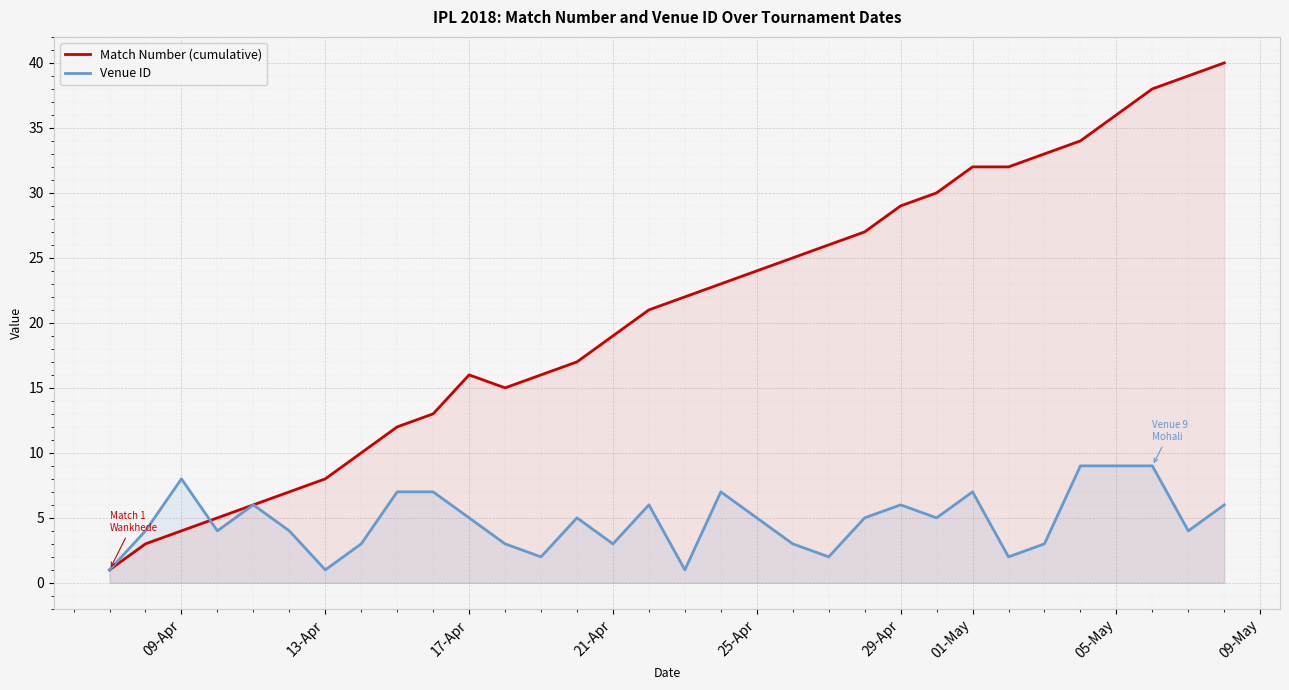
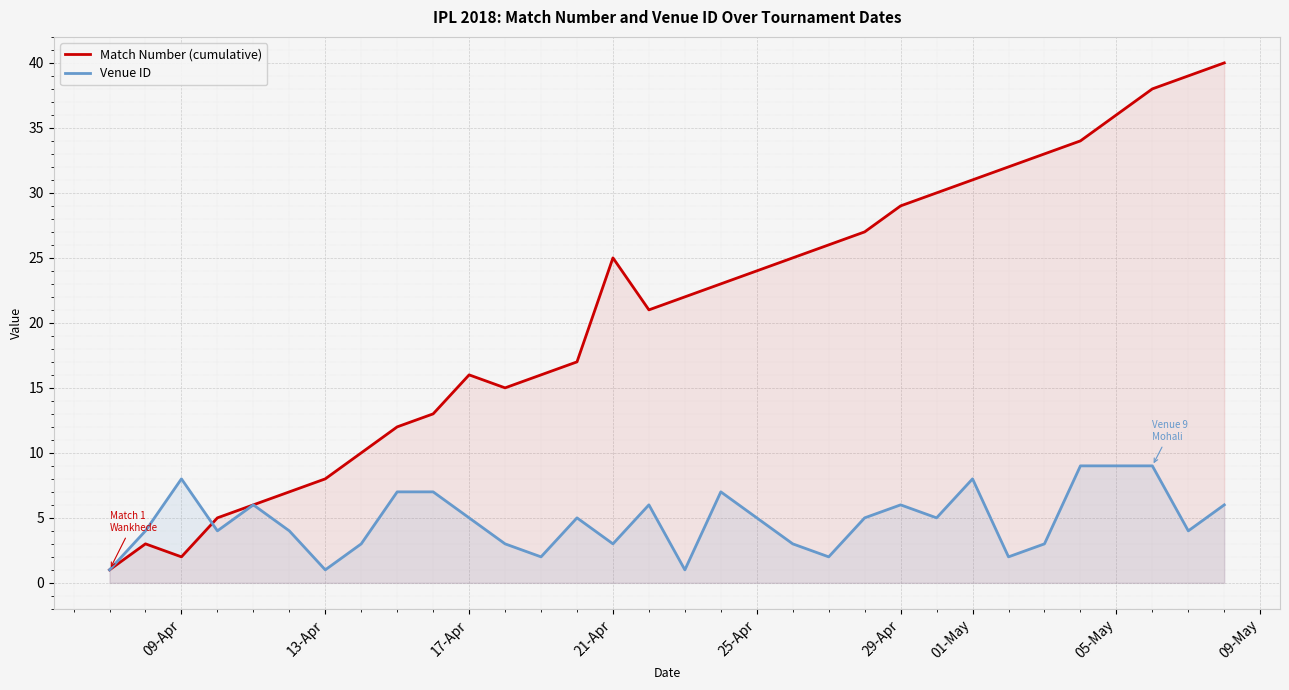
Match Number (cumulative), 09-Apr: 4 -> 2
Match Number (cumulative), 21-Apr: 19 -> 25
Match Number (cumulative), 01-May: 32 -> 31
Venue ID, 01-May: 7 -> 8
